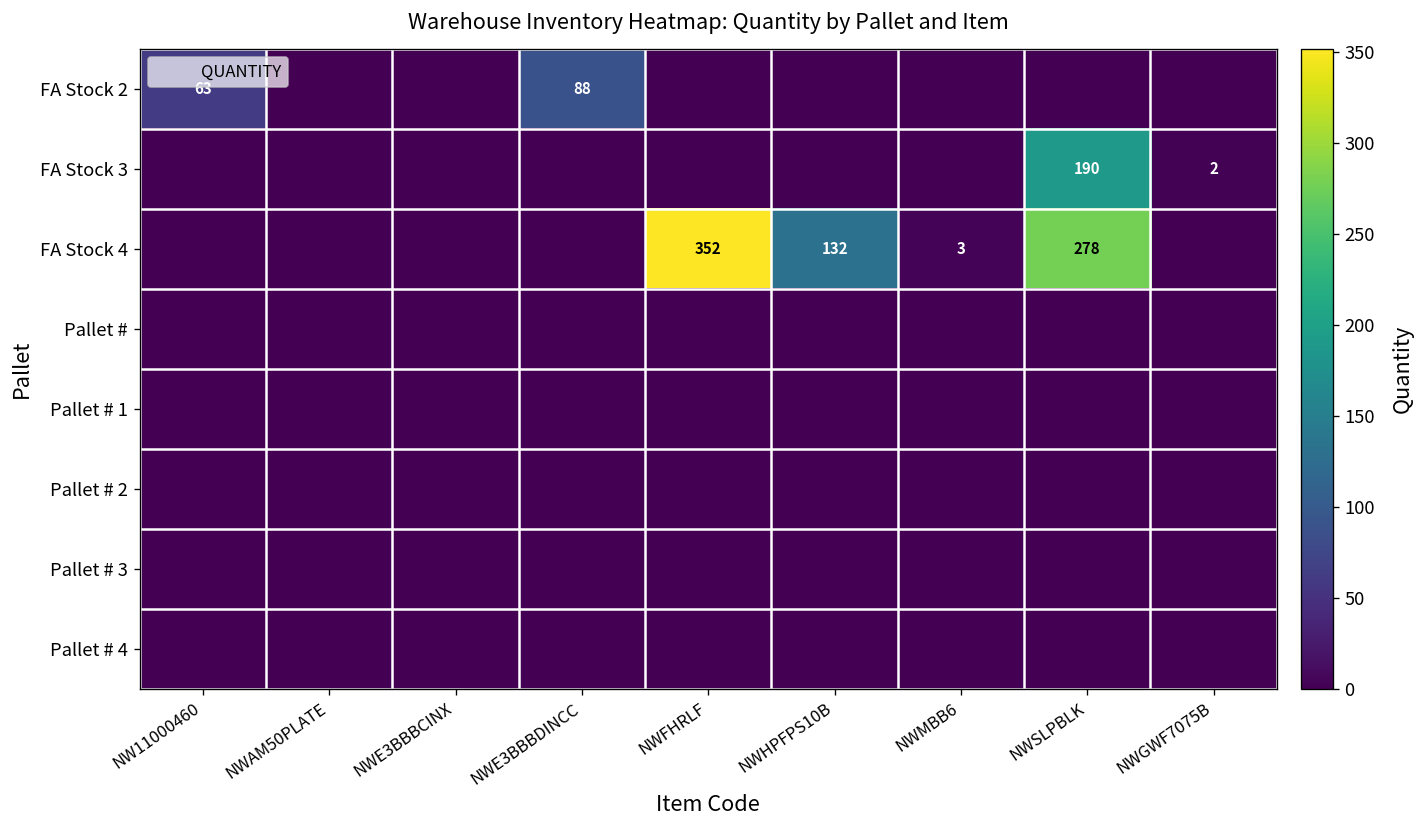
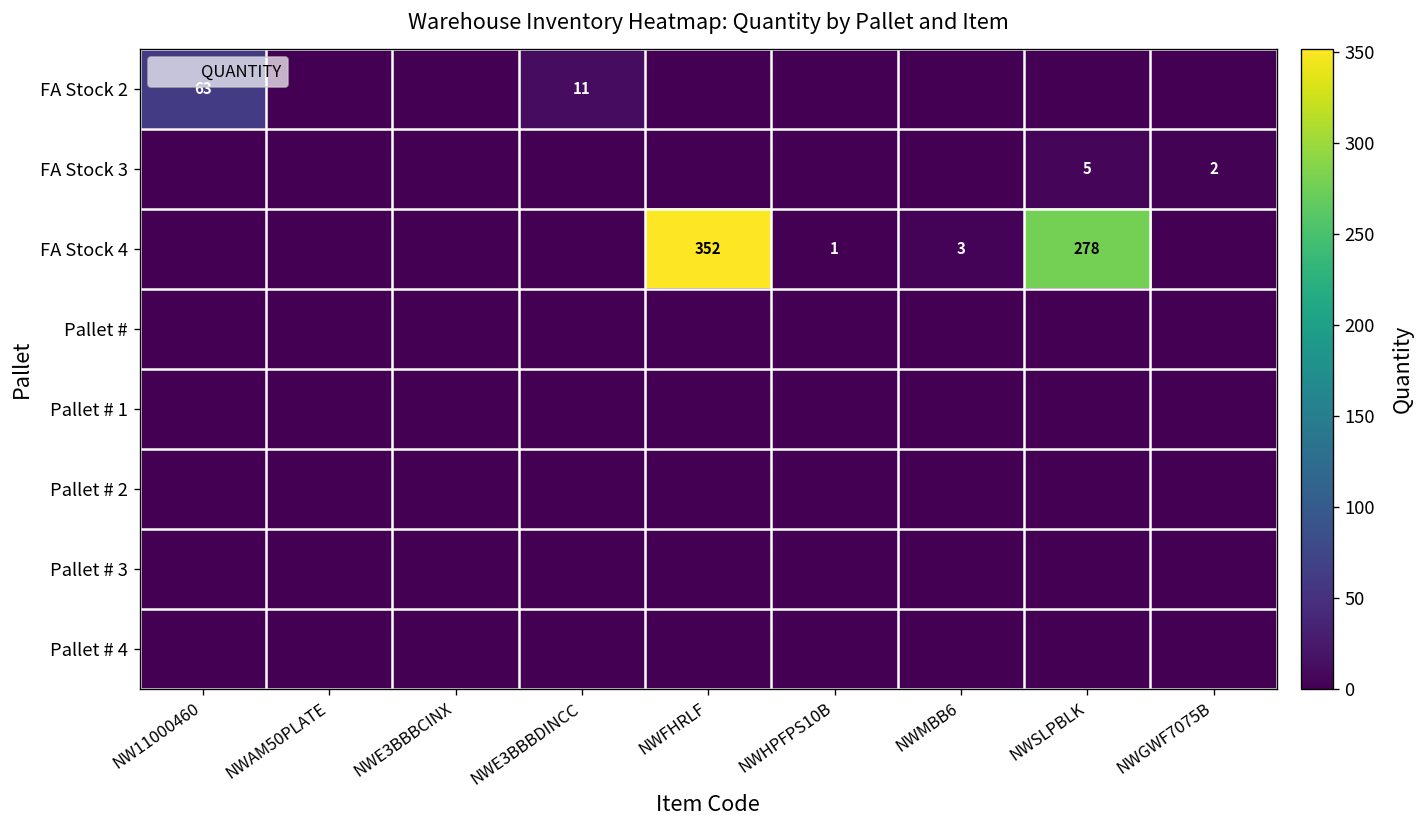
FA Stock 2, NWE3BBBDINCC: 88 -> 11
FA Stock 3, NWSLPBLK: 190 -> 5
FA Stock 4, NWHPFPS10B: 132 -> 1
